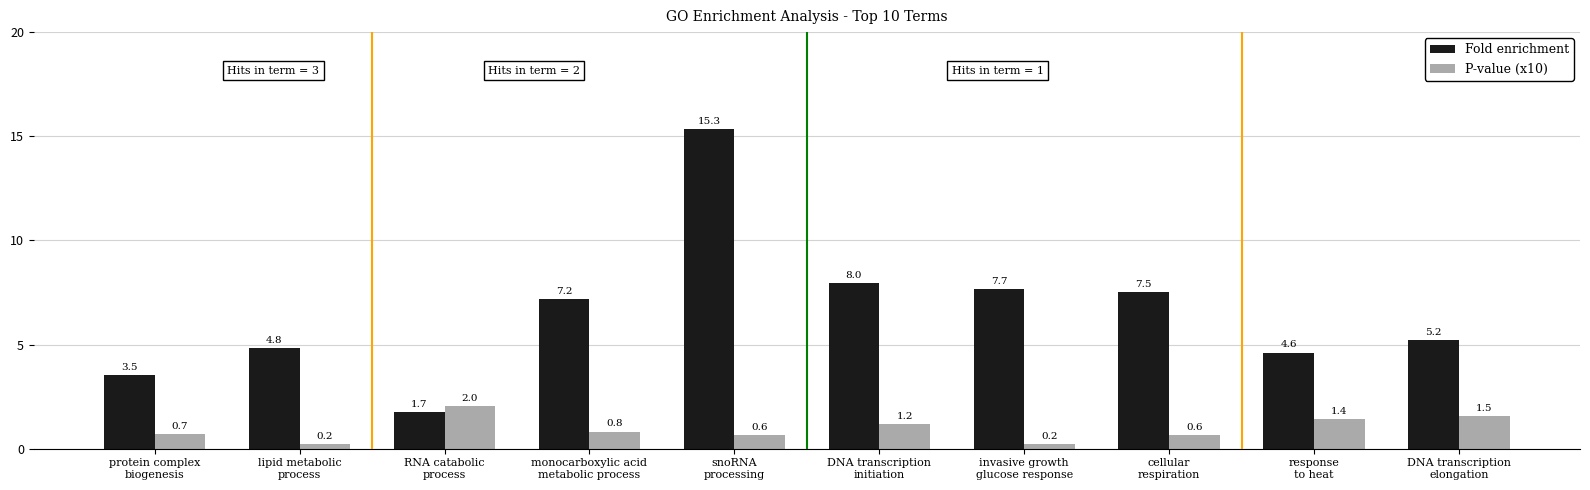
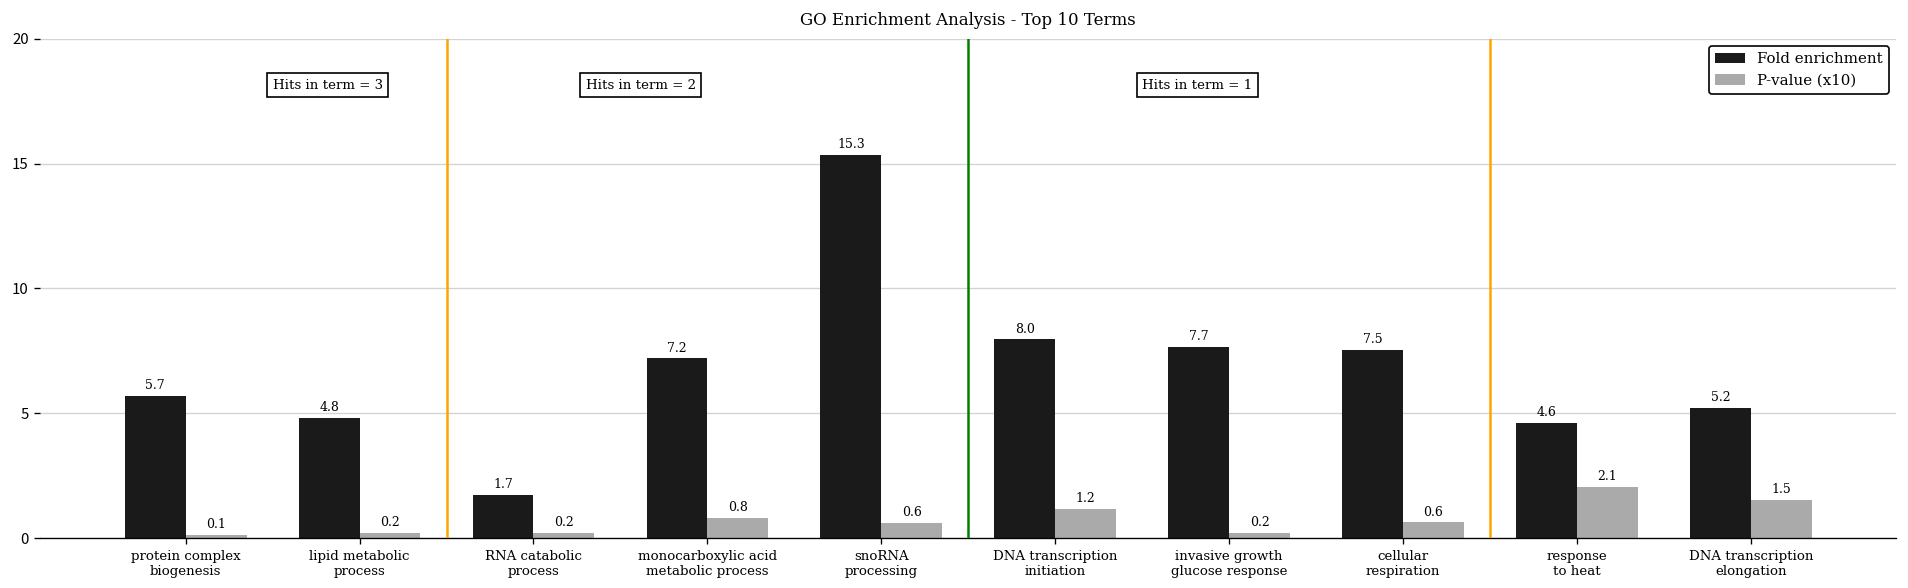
Fold enrichment, protein complex biogenesis: 3.5 -> 5.7
P-value (x10), protein complex biogenesis: 0.7 -> 0.1
P-value (x10), RNA catabolic process: 2.0 -> 0.2
P-value (x10), response to heat: 1.4 -> 2.1
